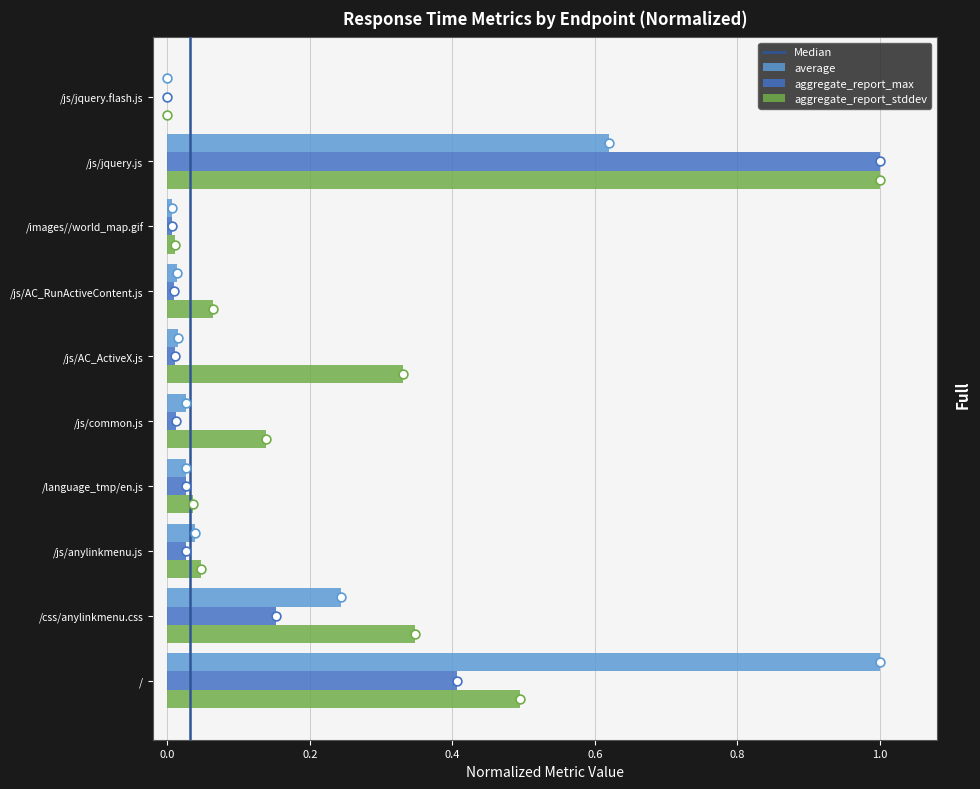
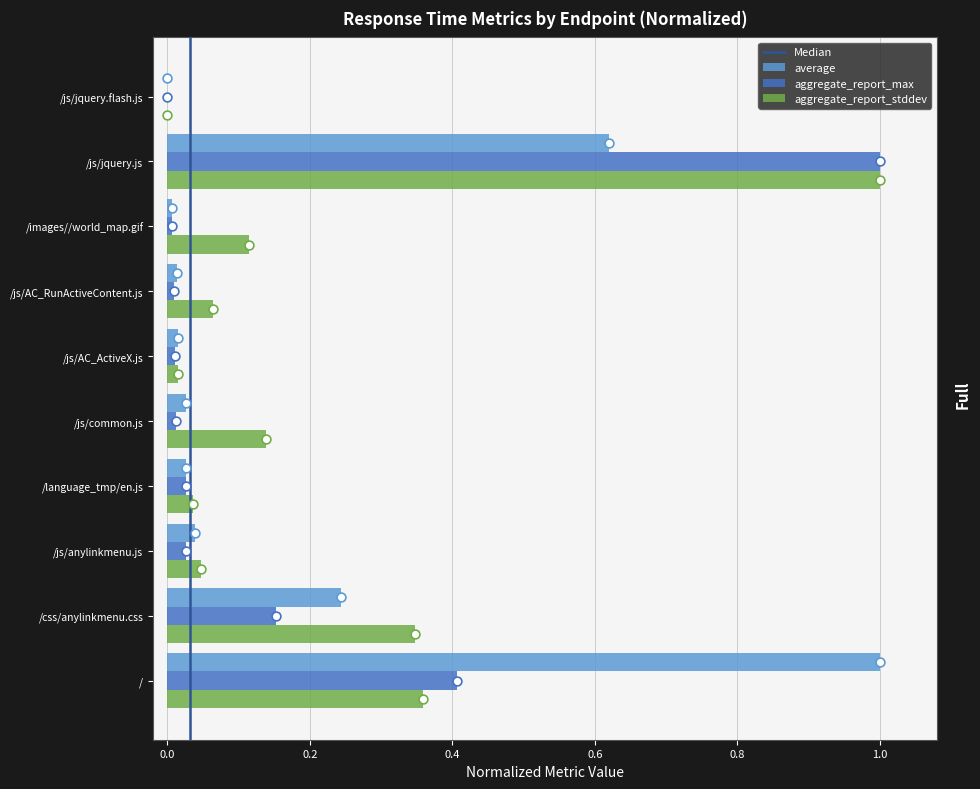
aggregate_report_stddev, /images//world_map.gif: 0.01 -> 0.11
aggregate_report_stddev, /js/AC_ActiveX.js: 0.33 -> 0.02
aggregate_report_stddev, /: 0.50 -> 0.36
